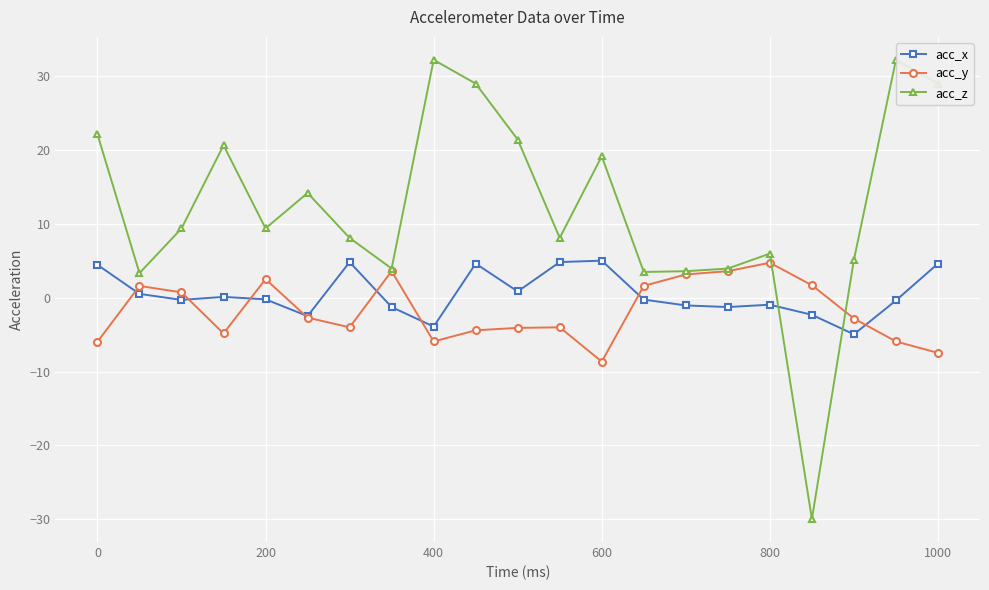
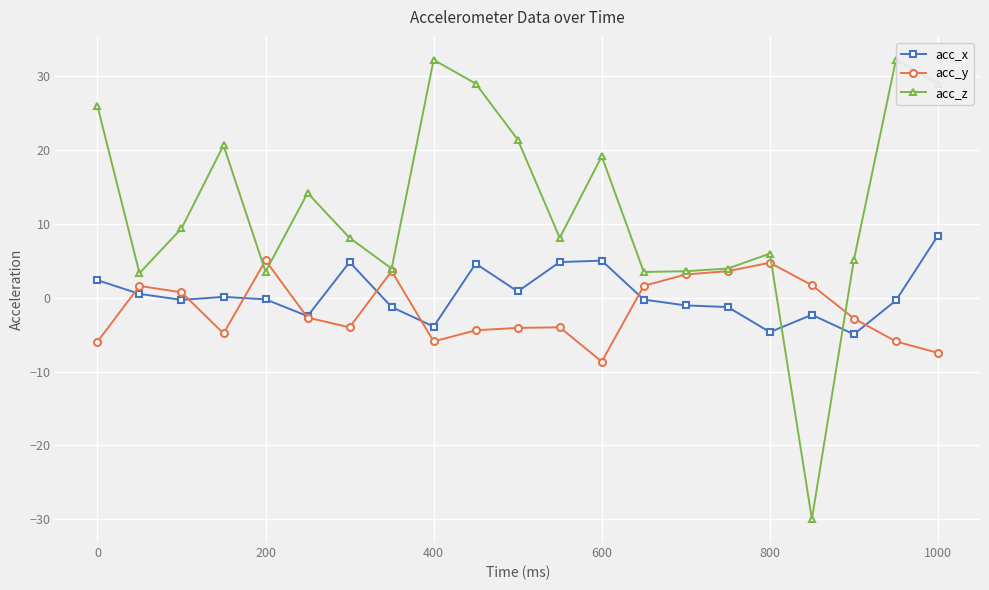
acc_x, 0: 4 -> 2
acc_z, 0: 22 -> 26
acc_y, 200: 3 -> 5
acc_z, 200: 9 -> 4
acc_x, 800: -1 -> -5
acc_x, 1000: 5 -> 8
